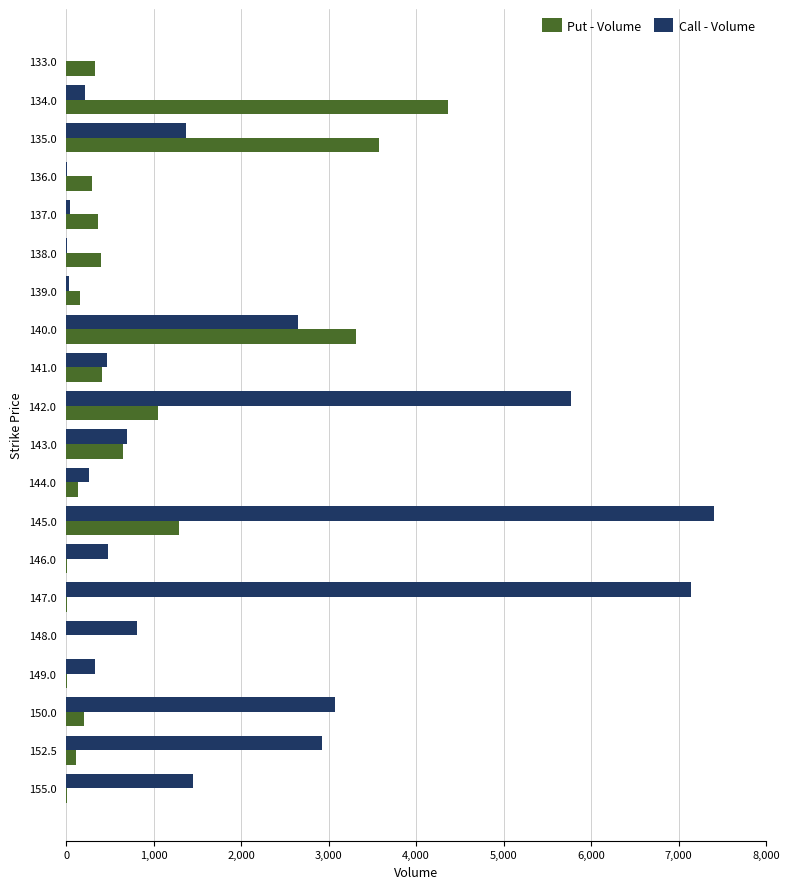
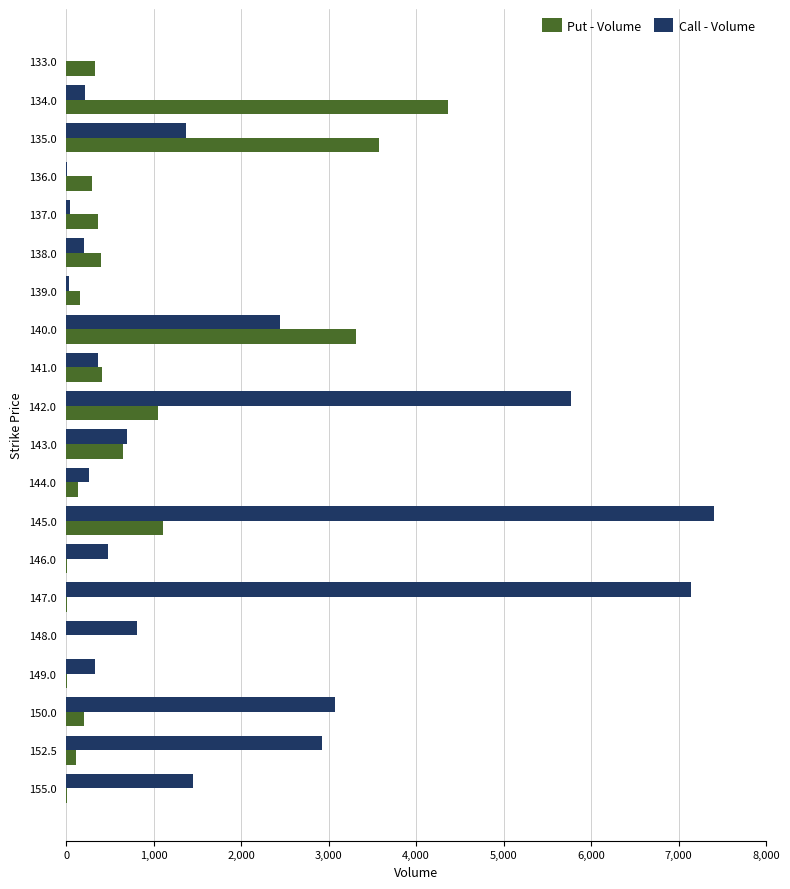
Call - Volume, 138.0: 0 -> 200
Call - Volume, 140.0: 2,700 -> 2,400
Call - Volume, 141.0: 500 -> 400
Put - Volume, 145.0: 1,300 -> 1,100
